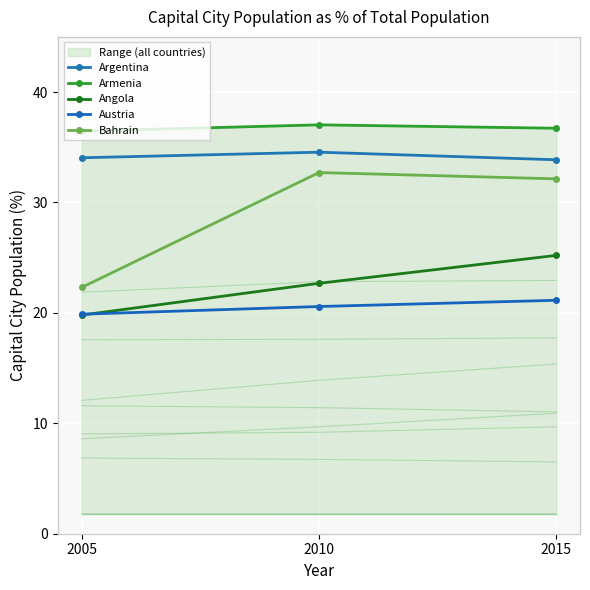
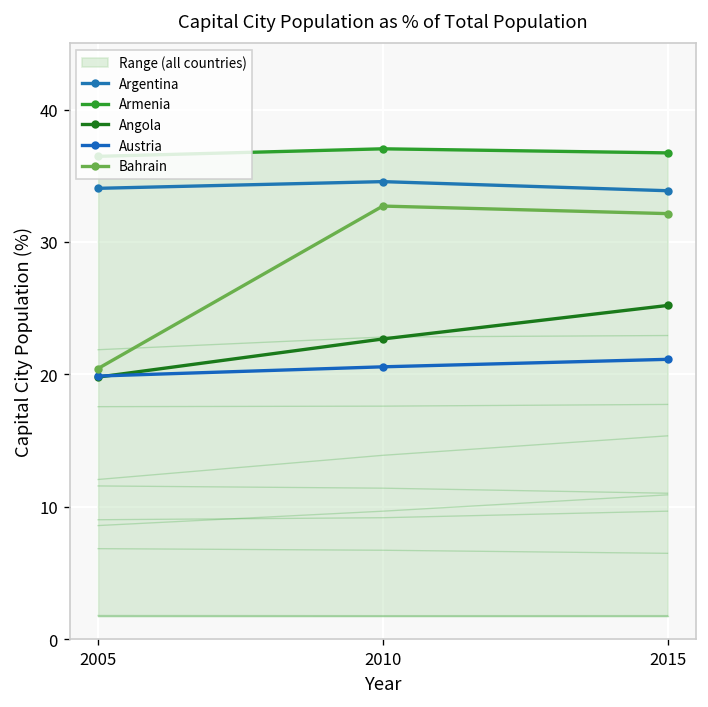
Bahrain, 2005: 22.3 -> 20.5
